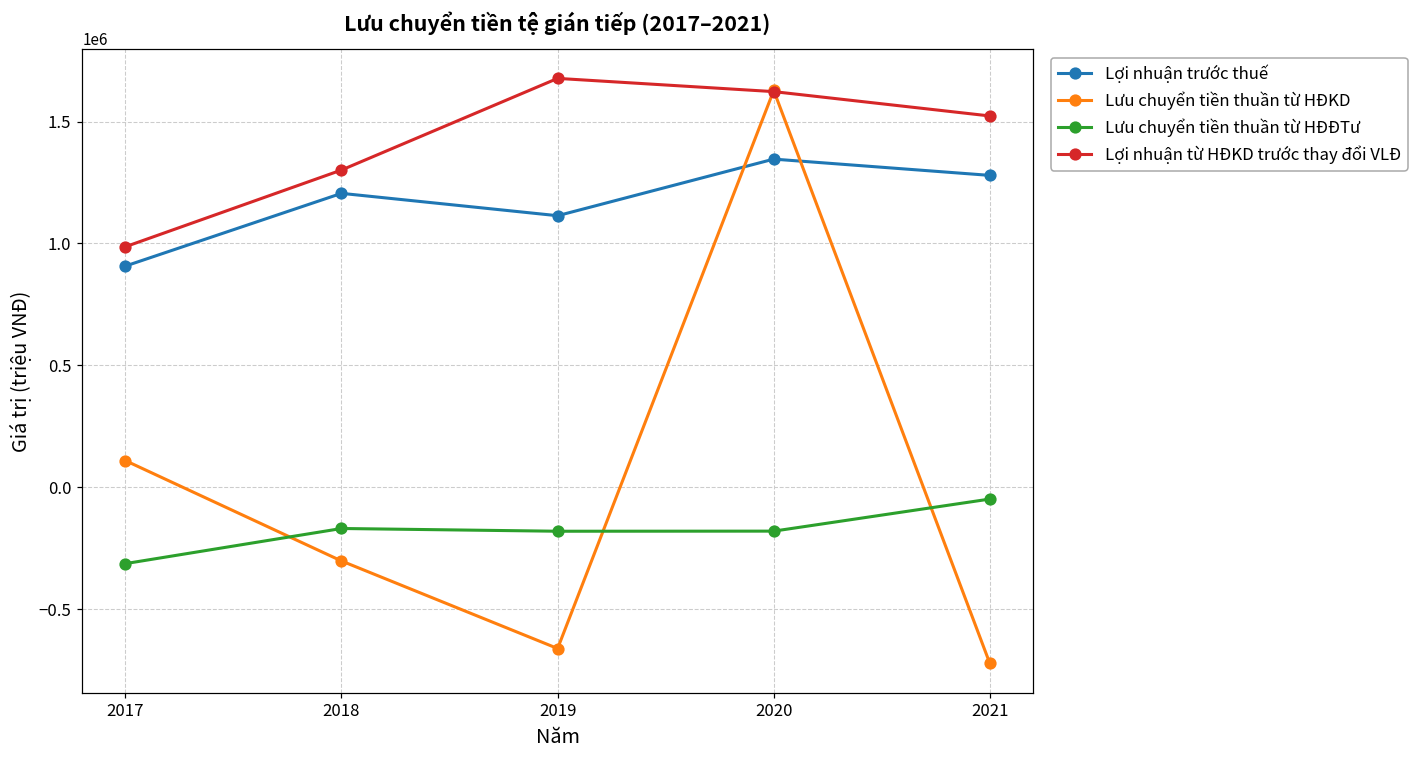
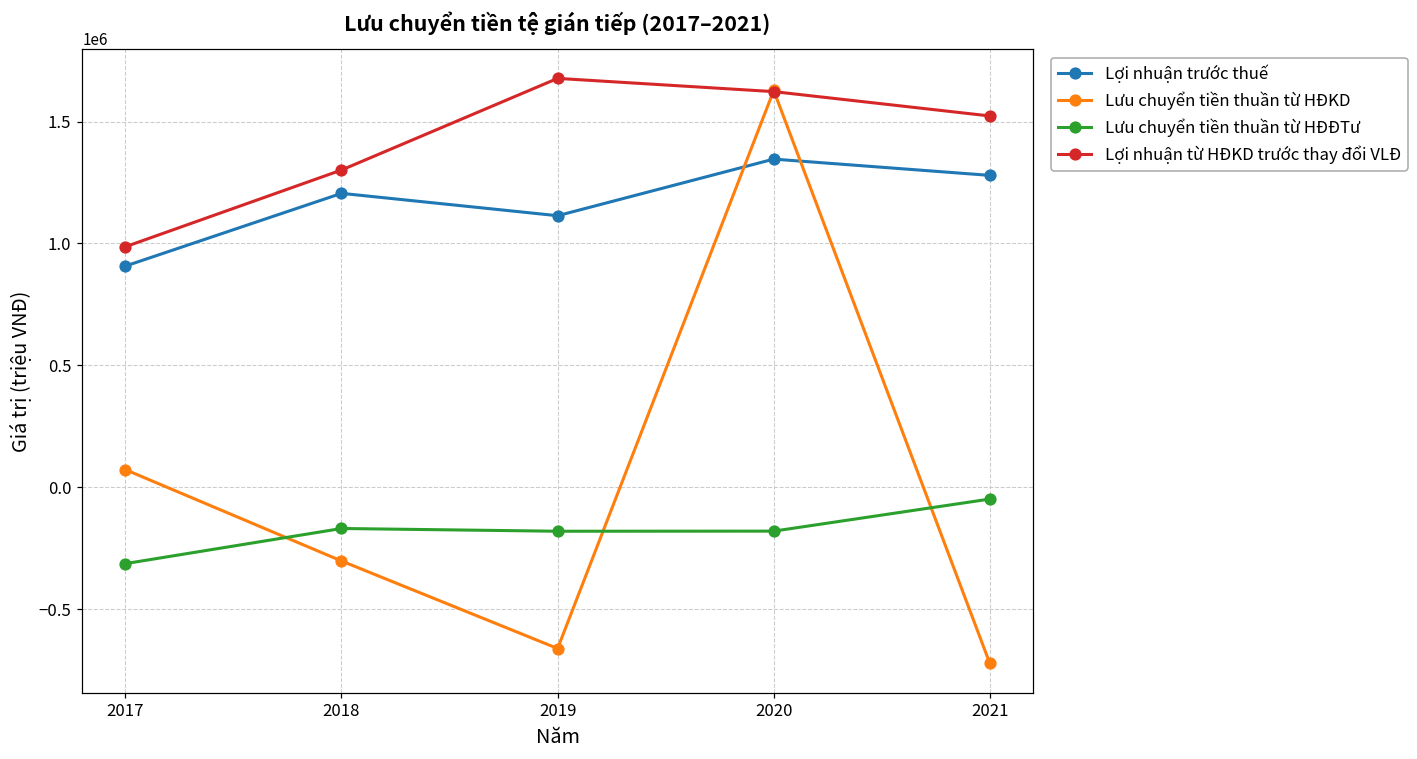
Lưu chuyển tiền thuần từ HĐKD, 2017: 110000 -> 70000
